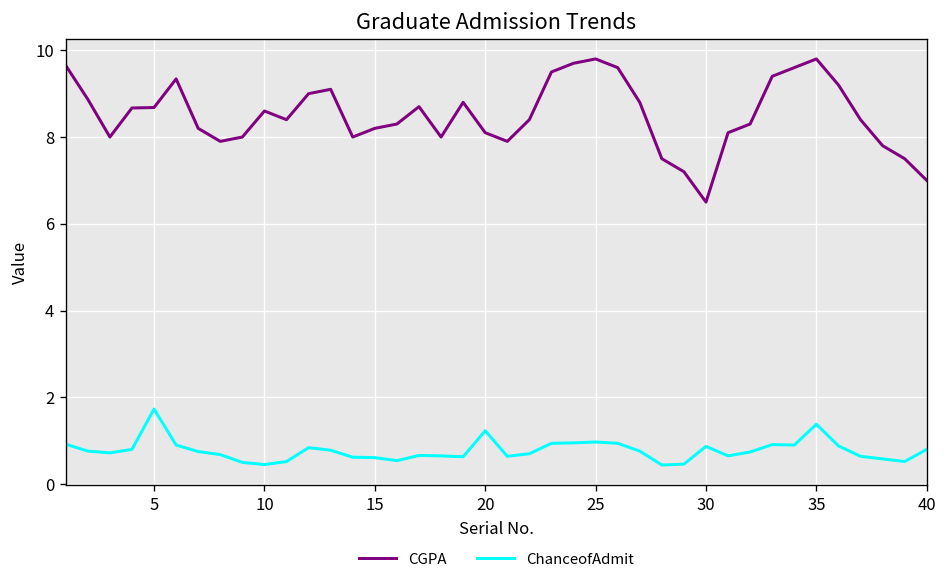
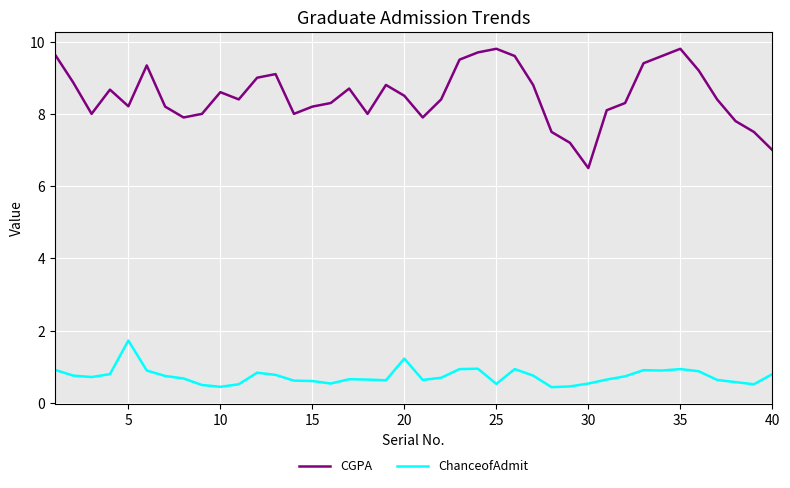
CGPA, 5: 8.7 -> 8.2
CGPA, 20: 8.1 -> 8.5
ChanceofAdmit, 25: 1.0 -> 0.5
ChanceofAdmit, 30: 0.9 -> 0.5
ChanceofAdmit, 35: 1.4 -> 0.9
